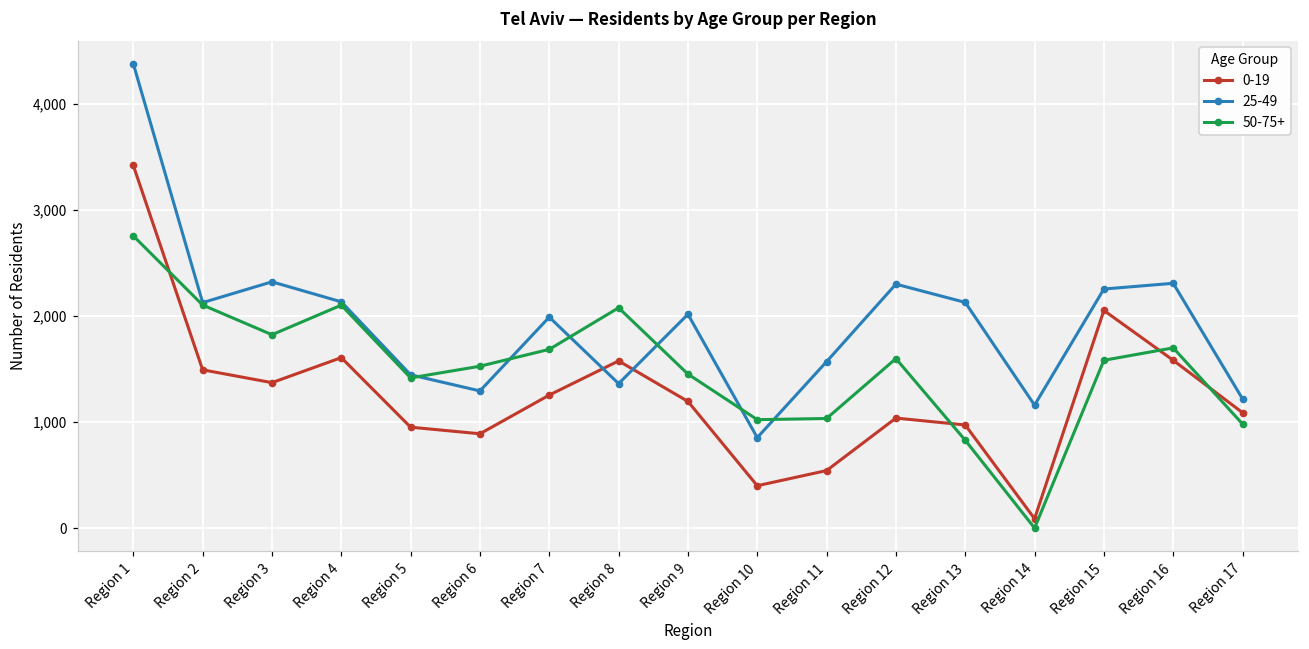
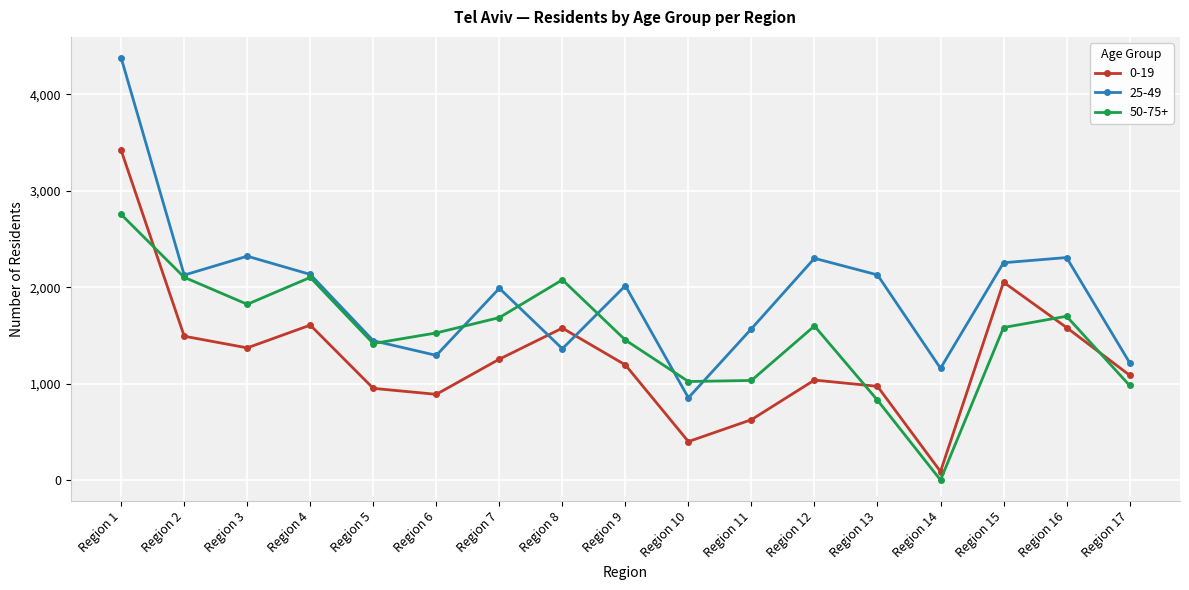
0-19, Region 11: 500 -> 600
